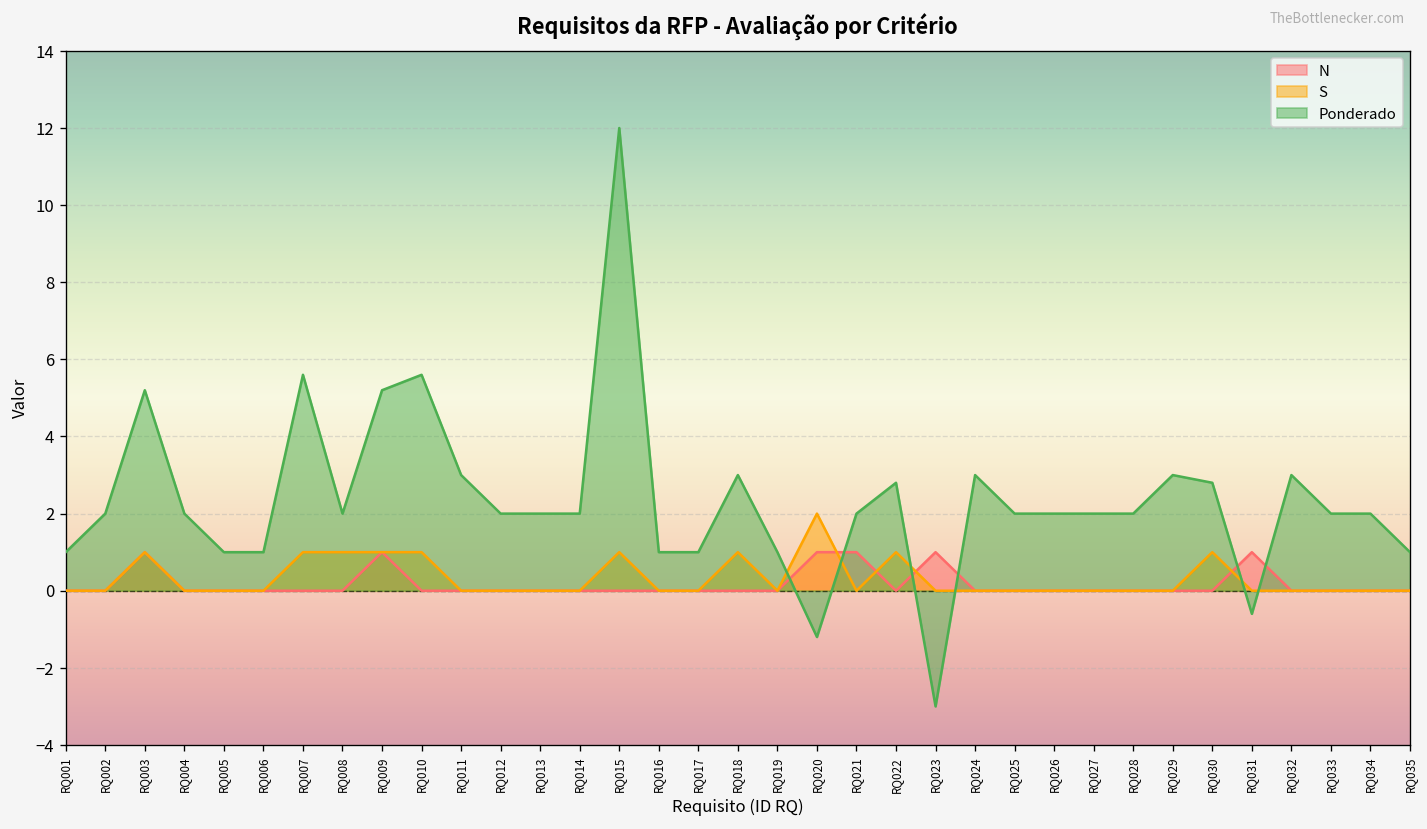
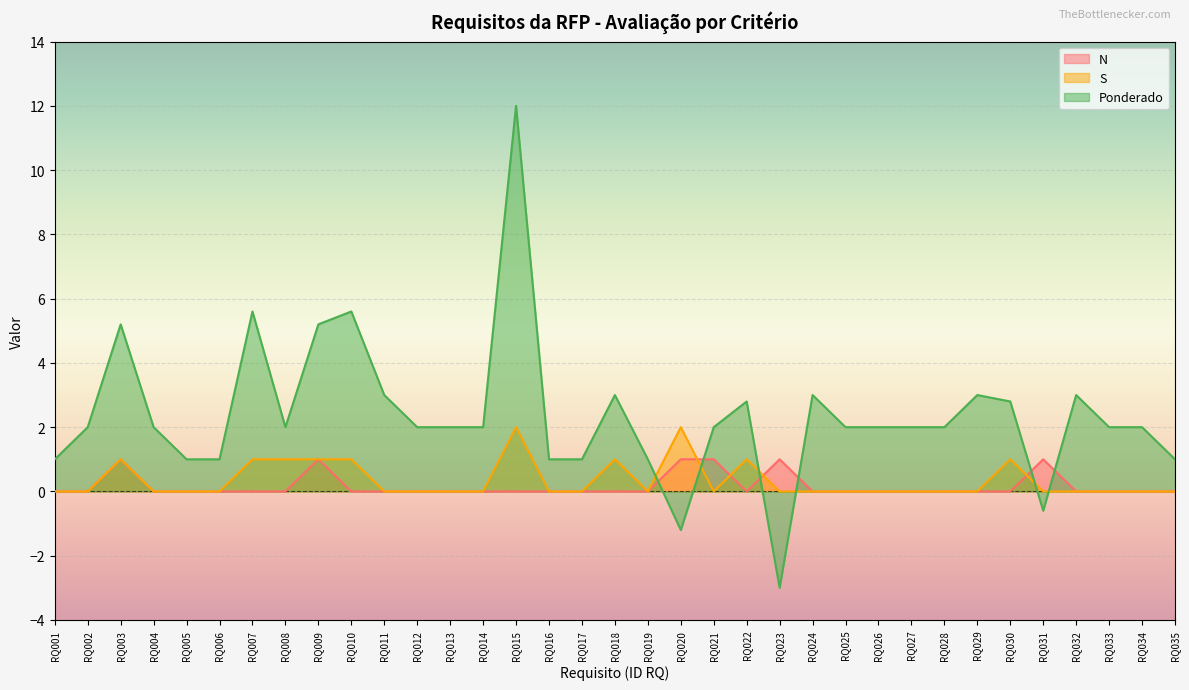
S, RQ015: 1 -> 2
